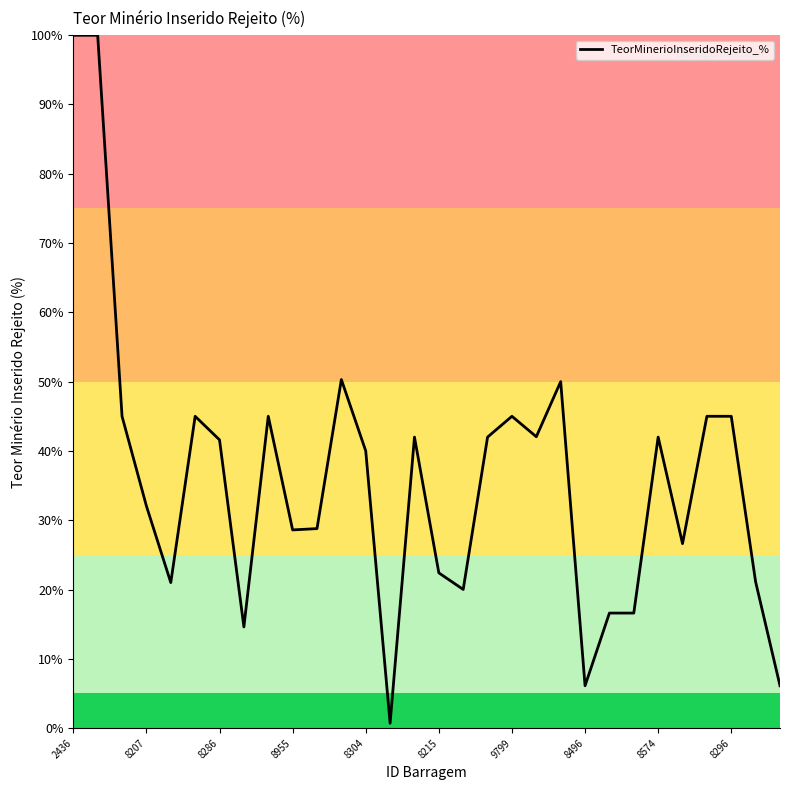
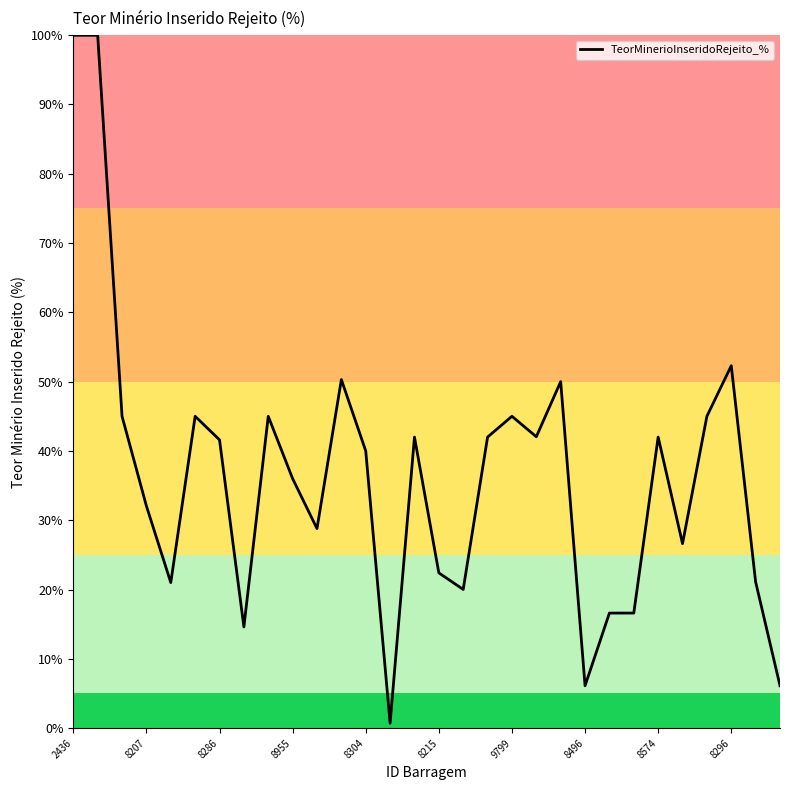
8955: 29% -> 36%
8296: 45% -> 52%
